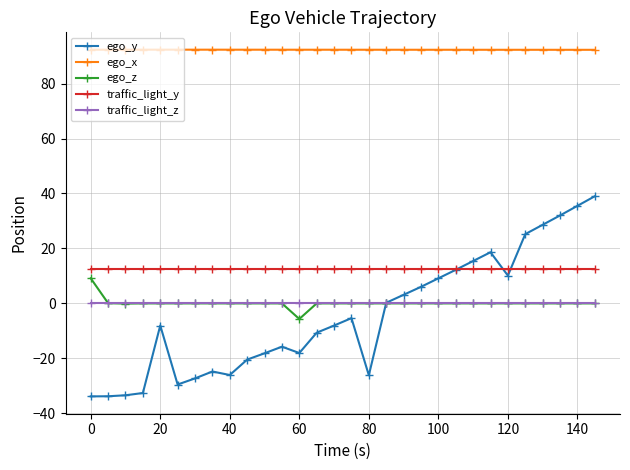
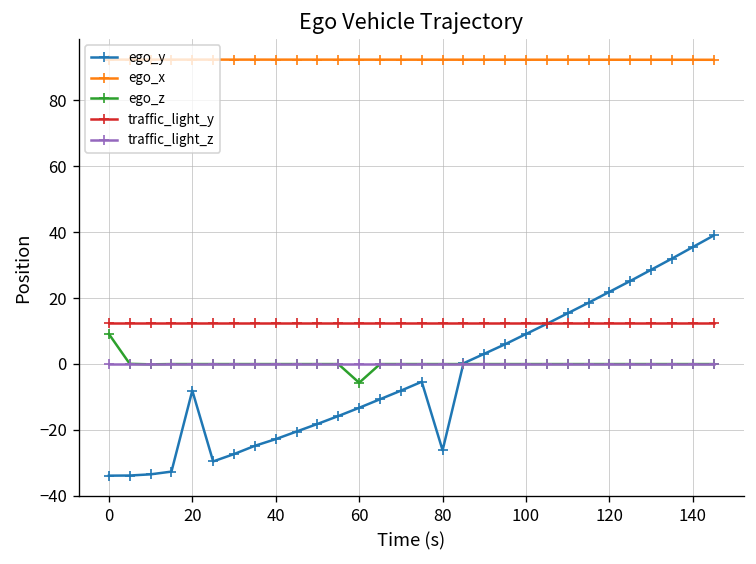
ego_y, 40: -26 -> -23
ego_y, 60: -18 -> -13
ego_y, 120: 10 -> 22
